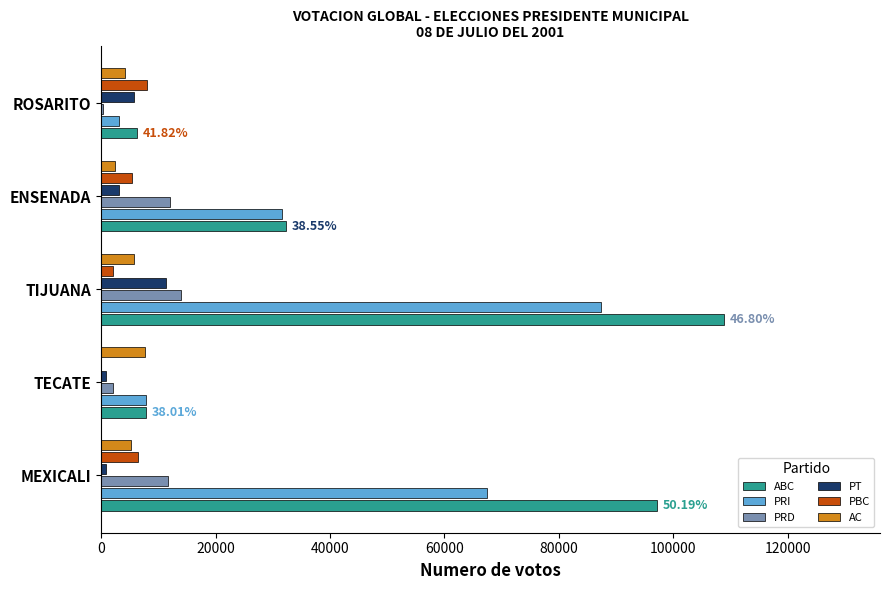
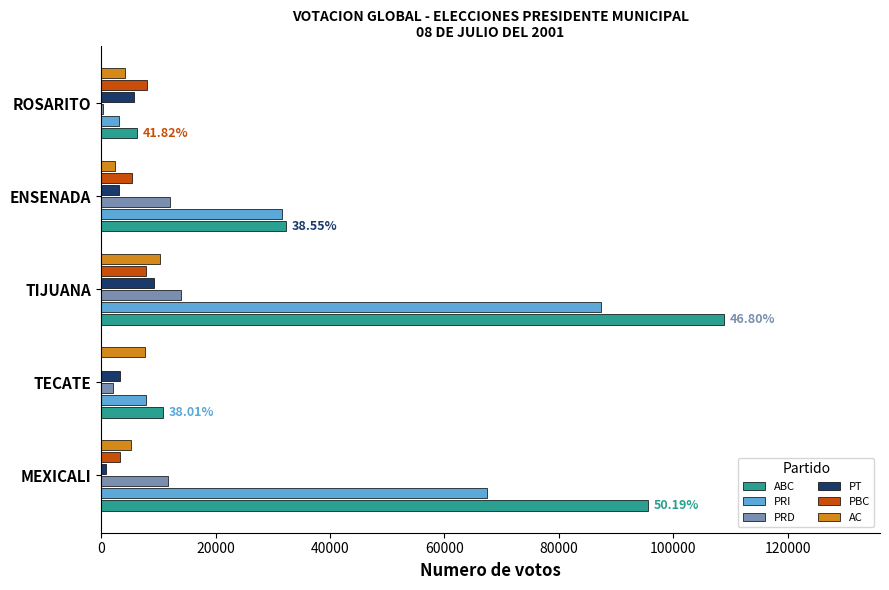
AC, TIJUANA: 6000 -> 10000
PBC, TIJUANA: 2000 -> 8000
PT, TIJUANA: 11000 -> 9000
PT, TECATE: 1000 -> 3000
ABC, TECATE: 8000 -> 11000
PBC, MEXICALI: 6000 -> 3000
ABC, MEXICALI: 97000 -> 96000
